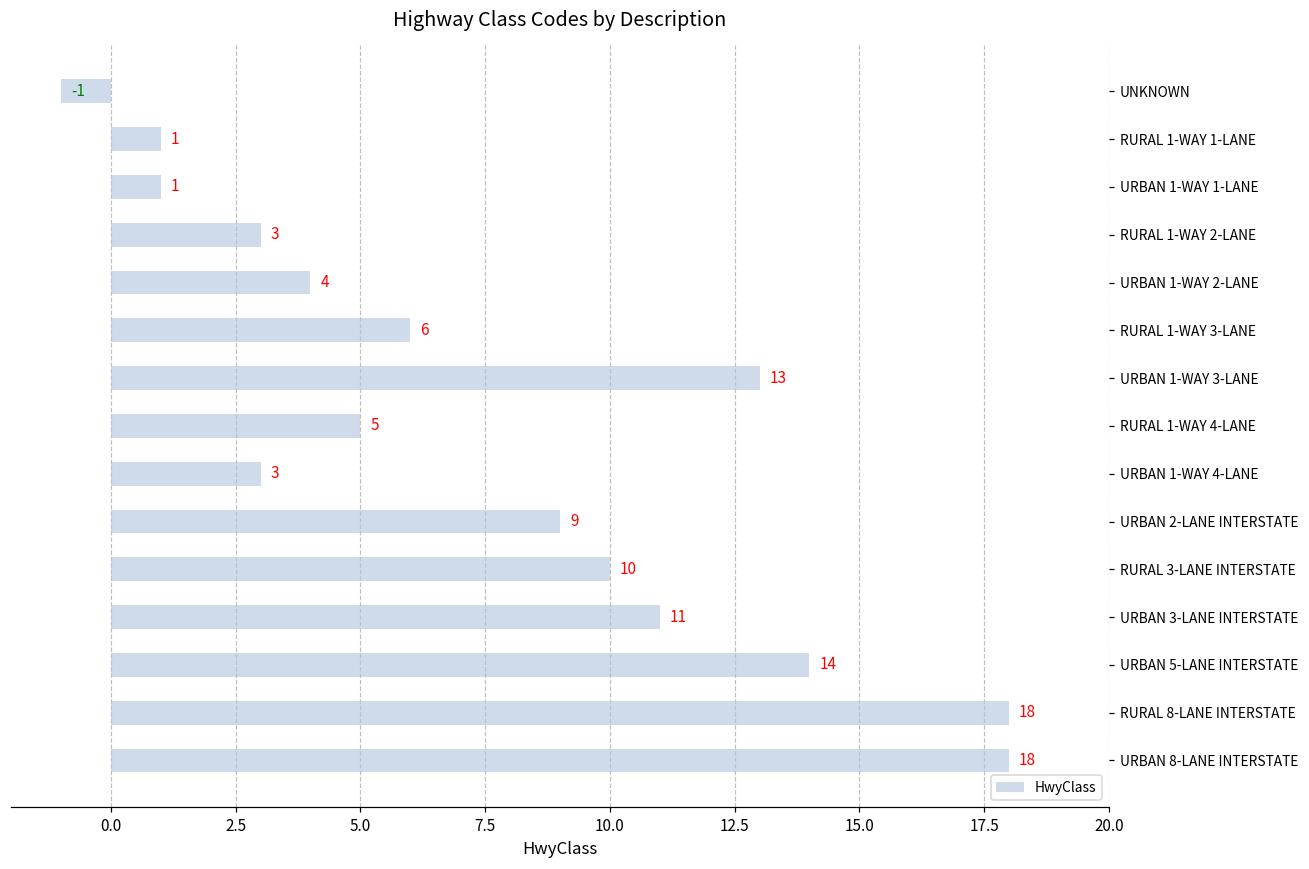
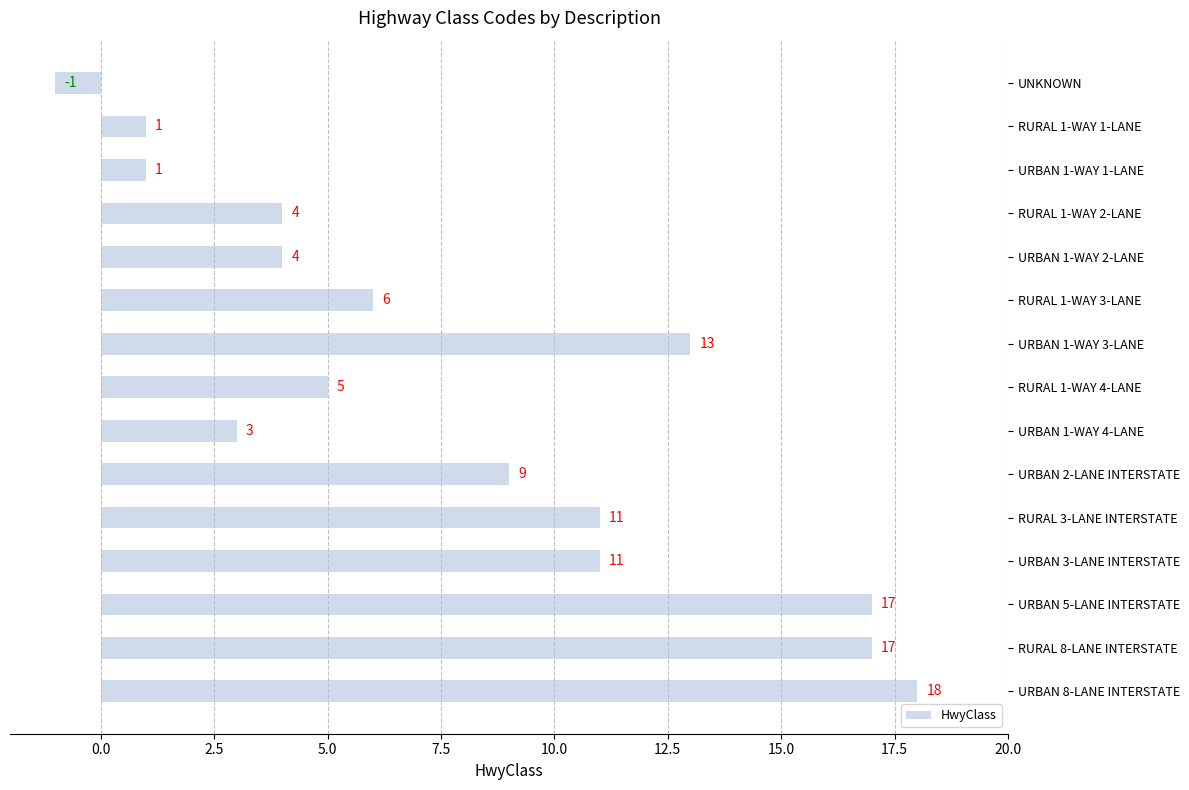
RURAL 1-WAY 2-LANE: 3 -> 4
RURAL 3-LANE INTERSTATE: 10 -> 11
URBAN 5-LANE INTERSTATE: 14 -> 17
RURAL 8-LANE INTERSTATE: 18 -> 17
